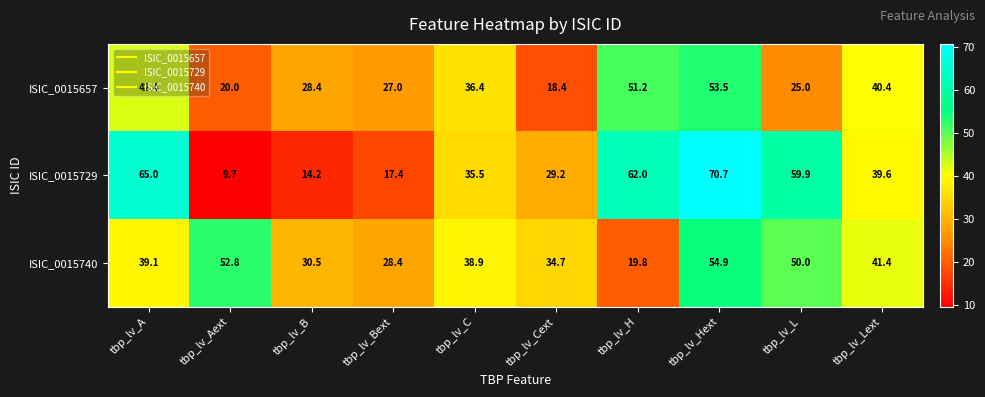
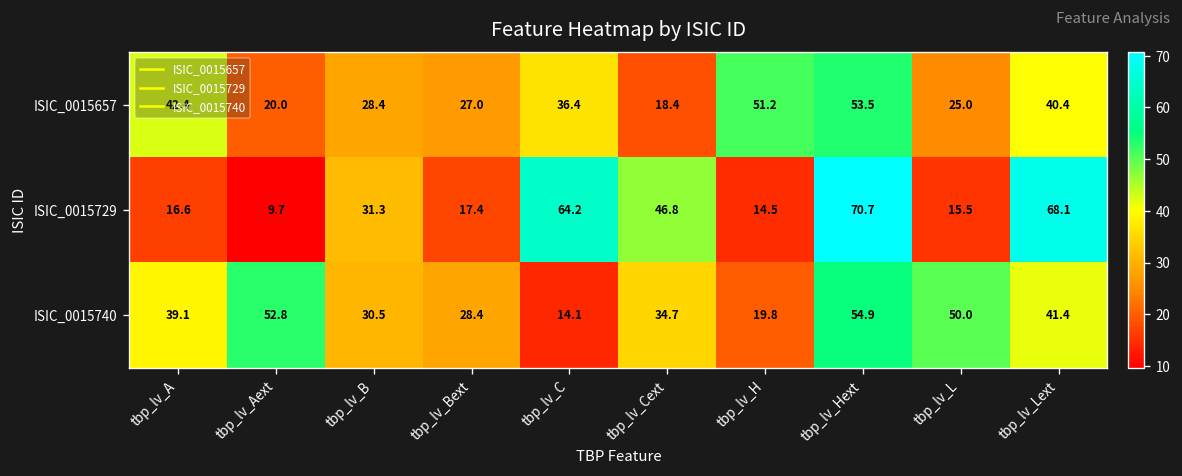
ISIC_0015729, tbp_lv_A: 65.0 -> 16.6
ISIC_0015729, tbp_lv_B: 14.2 -> 31.3
ISIC_0015729, tbp_lv_C: 35.5 -> 64.2
ISIC_0015729, tbp_lv_Cext: 29.2 -> 46.8
ISIC_0015729, tbp_lv_H: 62.0 -> 14.5
ISIC_0015729, tbp_lv_L: 59.9 -> 15.5
ISIC_0015729, tbp_lv_Lext: 39.6 -> 68.1
ISIC_0015740, tbp_lv_C: 38.9 -> 14.1
